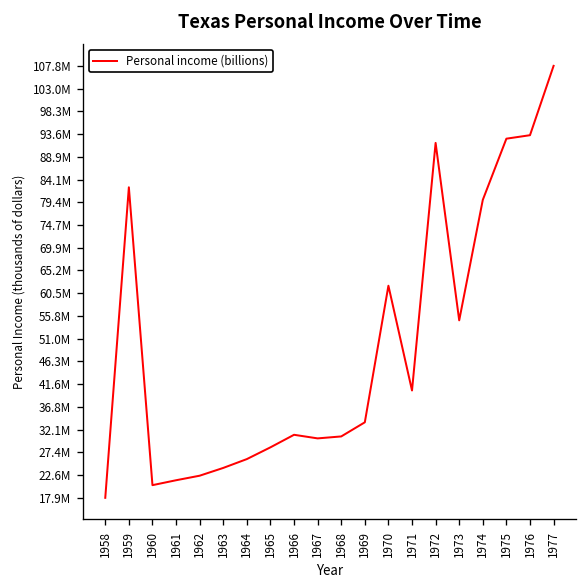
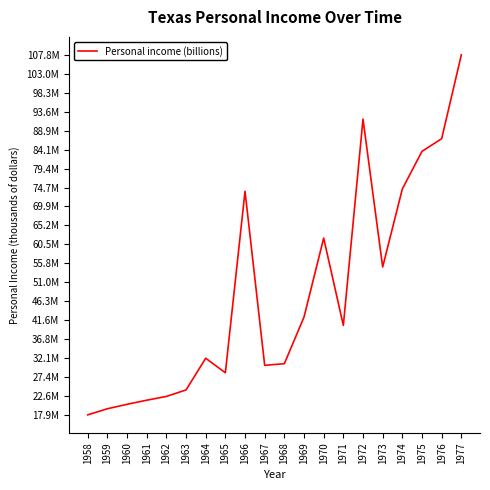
1959: 83000000 -> 19000000
1964: 26000000 -> 32000000
1966: 31000000 -> 74000000
1969: 34000000 -> 42000000
1974: 80000000 -> 74000000
1975: 93000000 -> 84000000
1976: 93000000 -> 87000000
